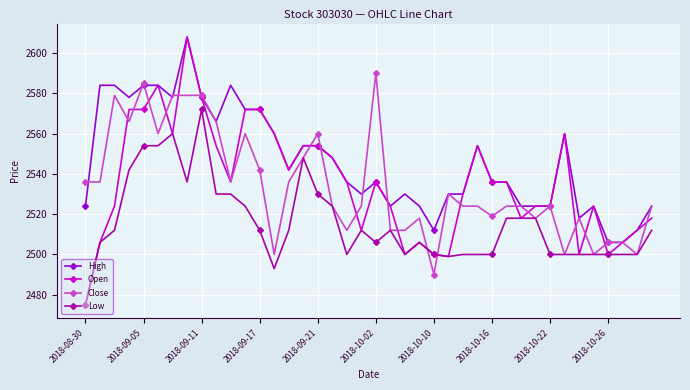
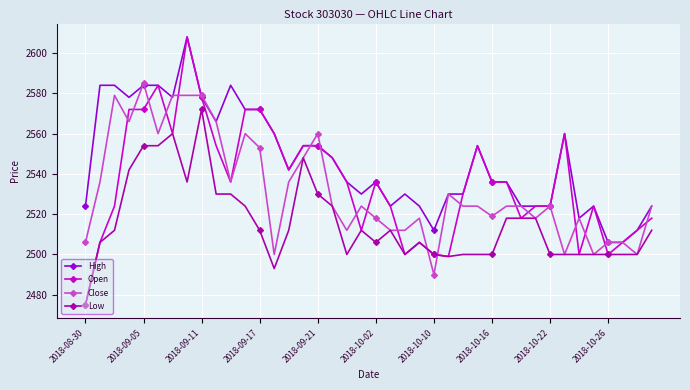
Close, 2018-08-30: 2536 -> 2506
Close, 2018-09-17: 2542 -> 2553
Close, 2018-10-02: 2590 -> 2518
